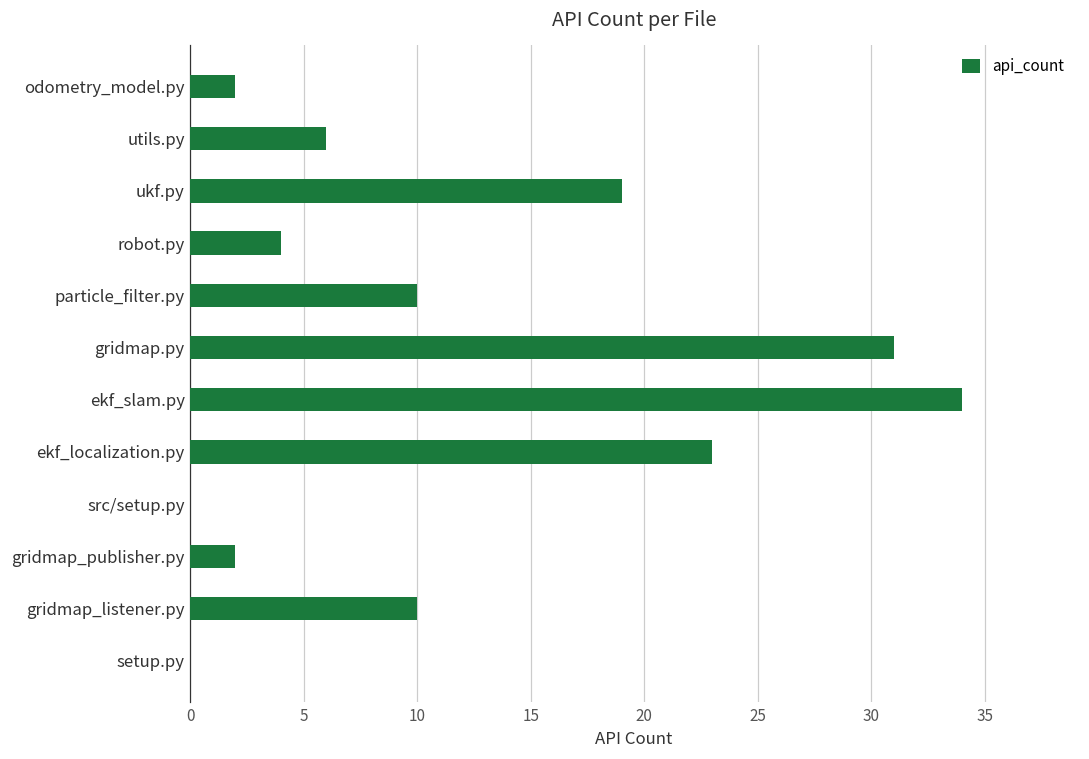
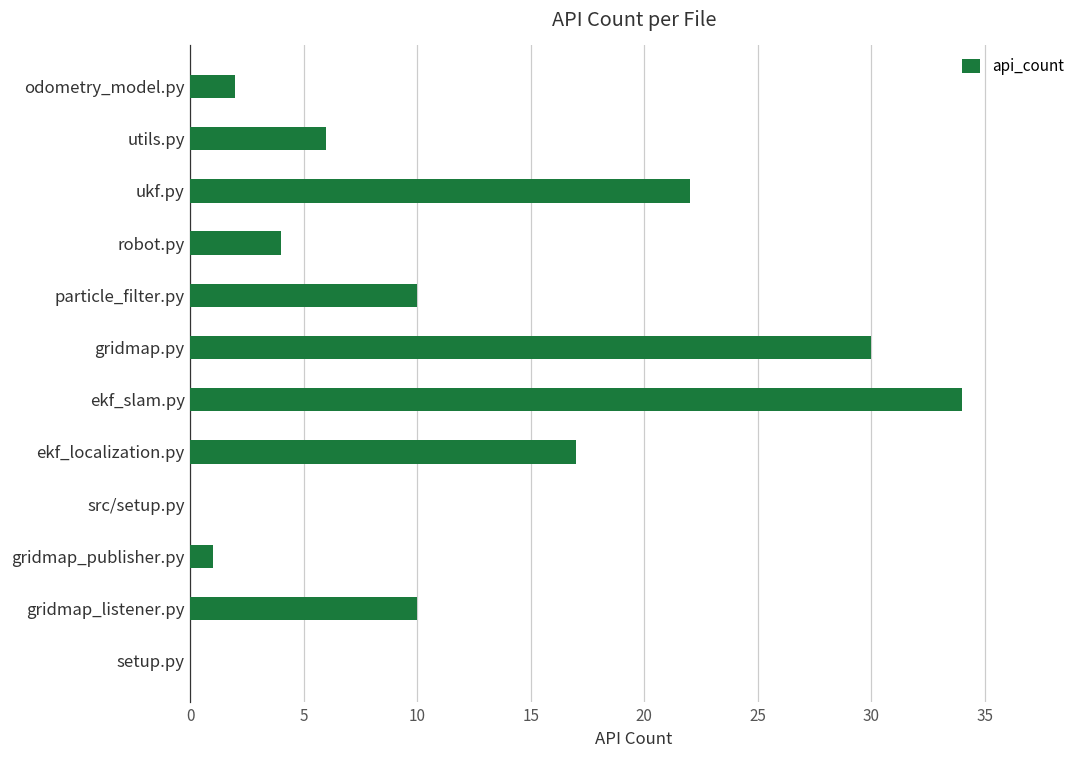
ukf.py: 19 -> 22
gridmap.py: 31 -> 30
ekf_localization.py: 23 -> 17
gridmap_publisher.py: 2 -> 1
